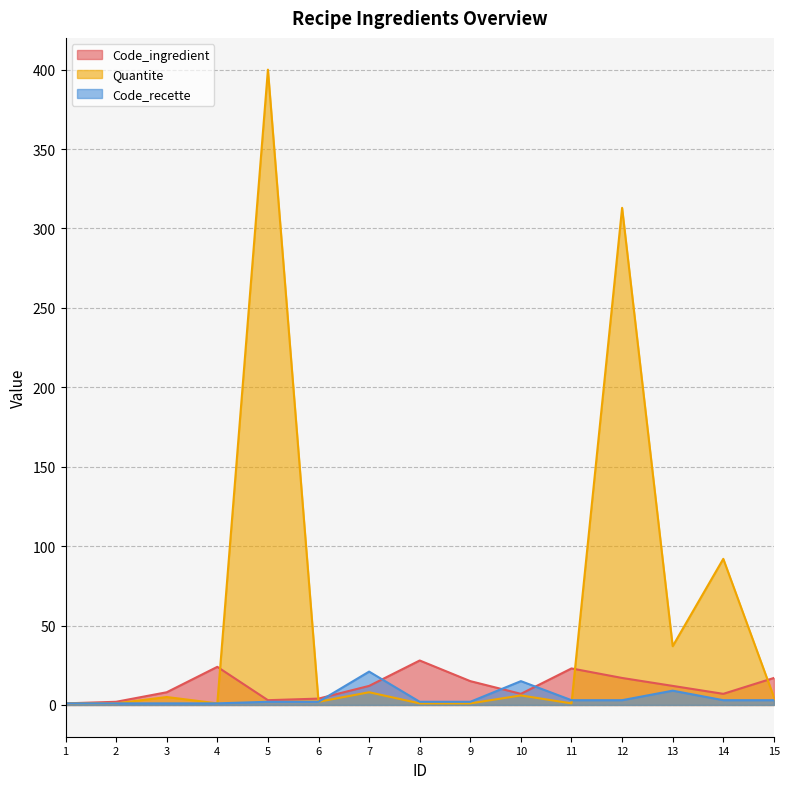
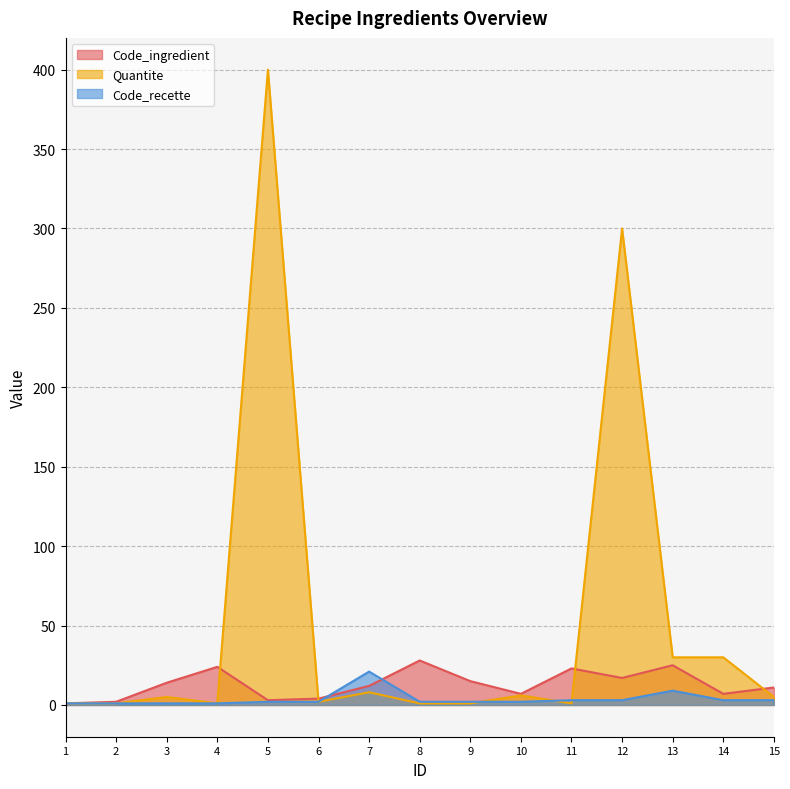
Code_ingredient, 3: 8 -> 14
Code_recette, 10: 15 -> 2
Quantite, 12: 313 -> 300
Code_ingredient, 13: 12 -> 25
Quantite, 13: 37 -> 30
Quantite, 14: 92 -> 30
Code_ingredient, 15: 17 -> 11
